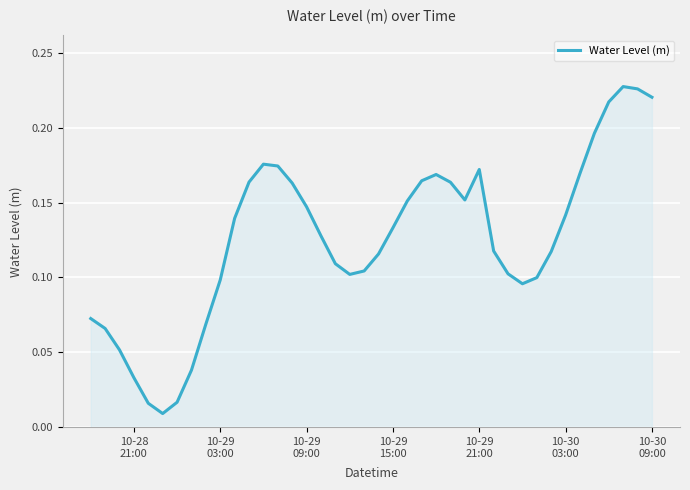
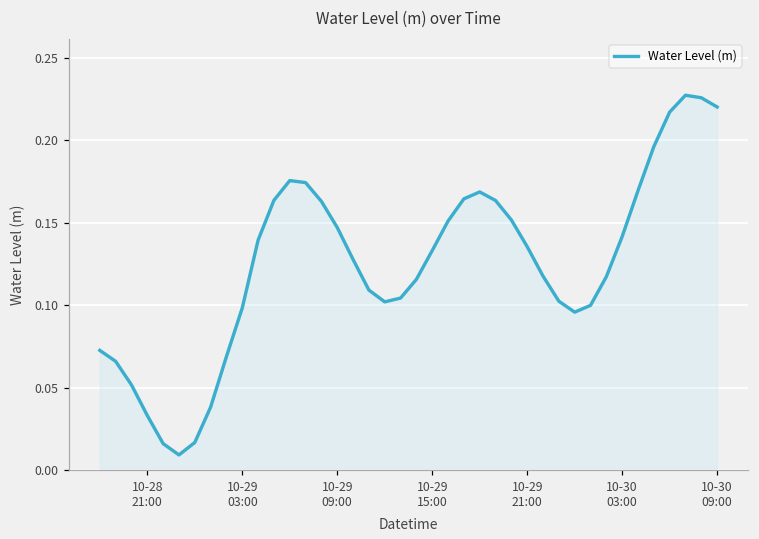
10-29 21:00: 0.172 -> 0.136
